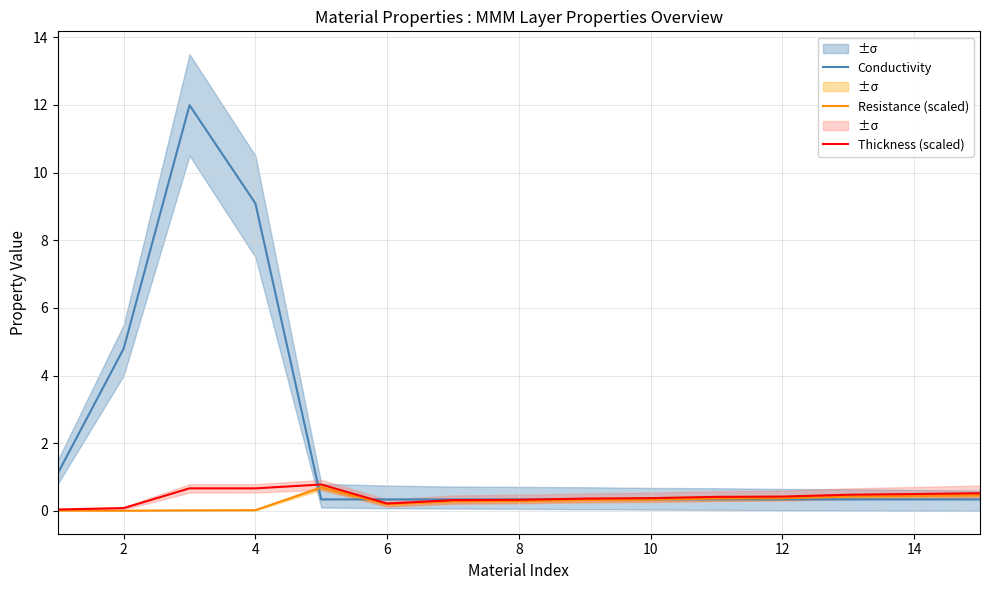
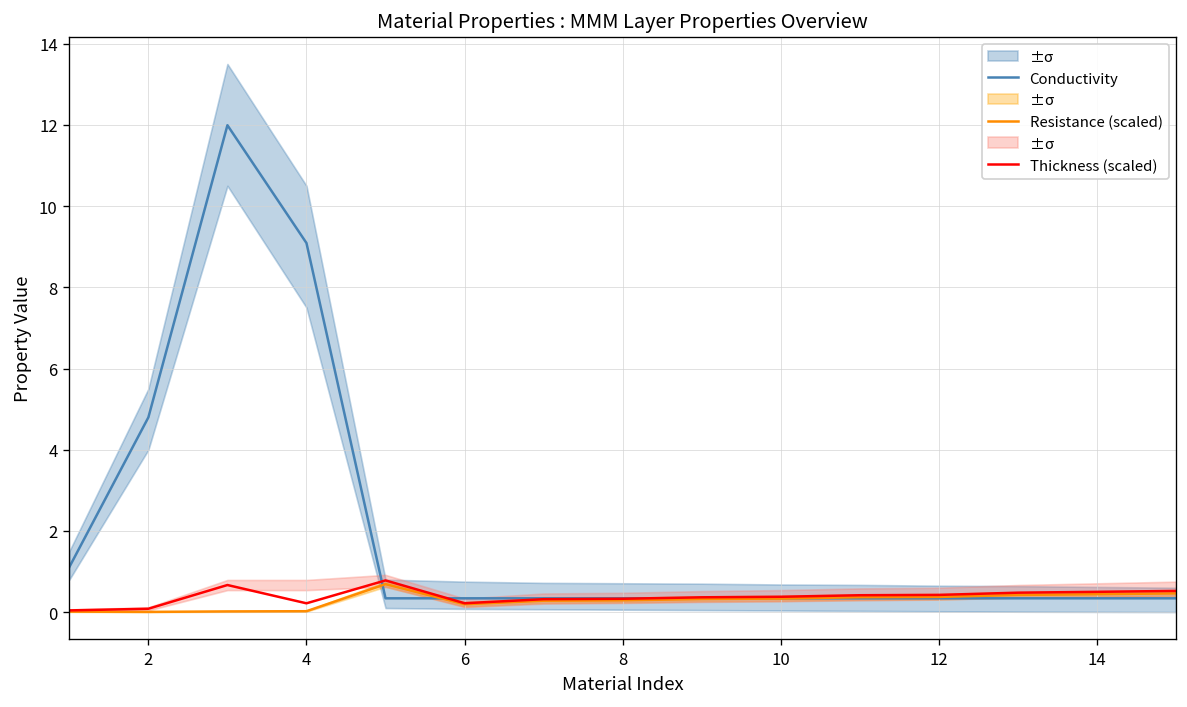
Thickness (scaled), 4: 0.7 -> 0.2
